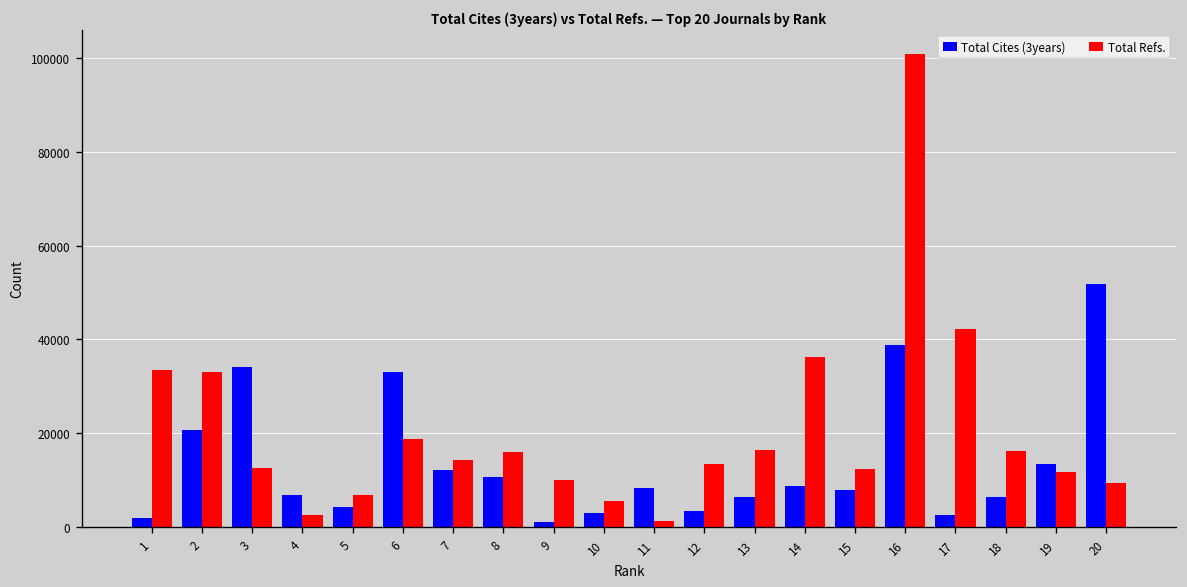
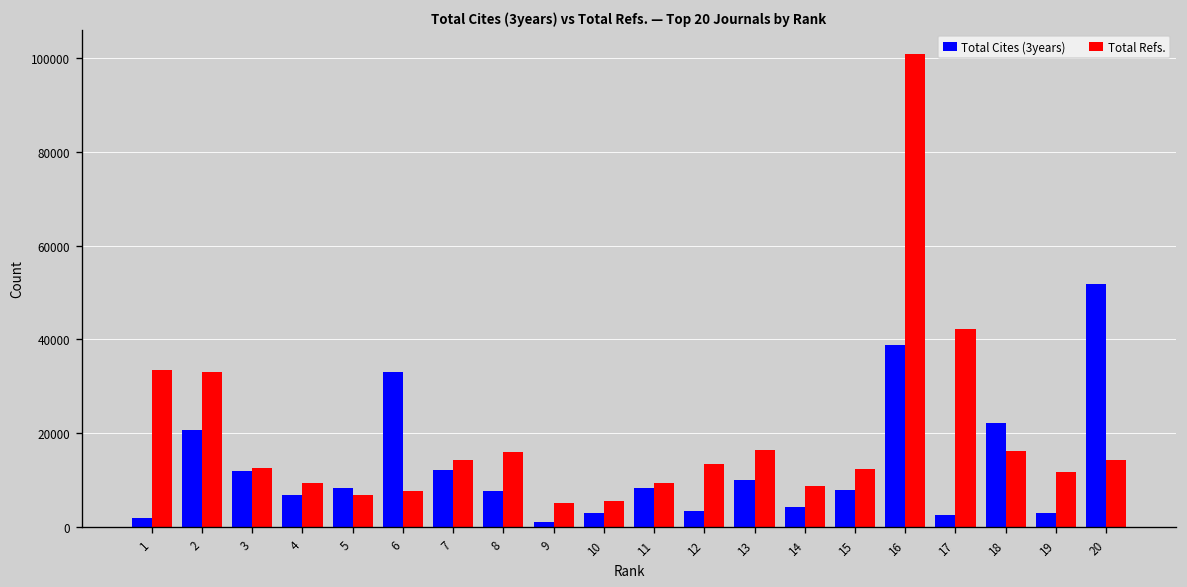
Total Cites (3years), 3: 34000 -> 12000
Total Refs., 4: 3000 -> 9000
Total Cites (3years), 5: 4000 -> 8000
Total Refs., 6: 19000 -> 8000
Total Cites (3years), 8: 11000 -> 8000
Total Refs., 9: 10000 -> 5000
Total Refs., 11: 1000 -> 9000
Total Cites (3years), 13: 6000 -> 10000
Total Cites (3years), 14: 9000 -> 4000
Total Refs., 14: 36000 -> 9000
Total Cites (3years), 18: 6000 -> 22000
Total Cites (3years), 19: 13000 -> 3000
Total Refs., 20: 9000 -> 14000
